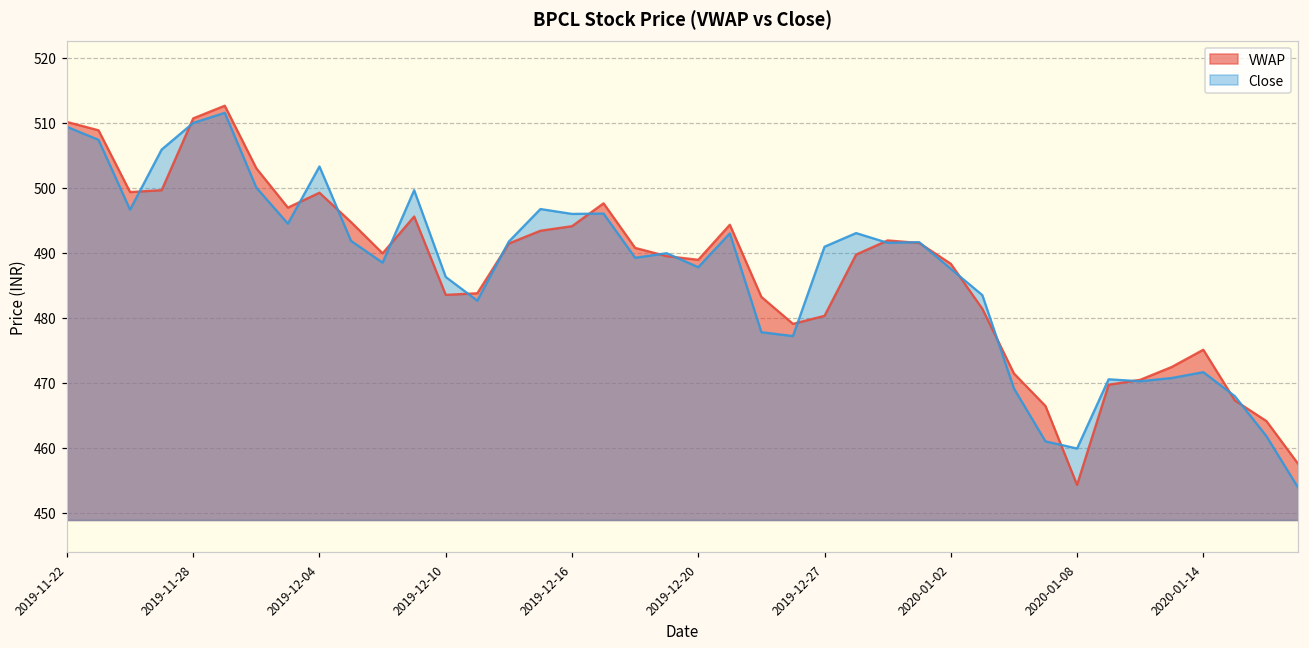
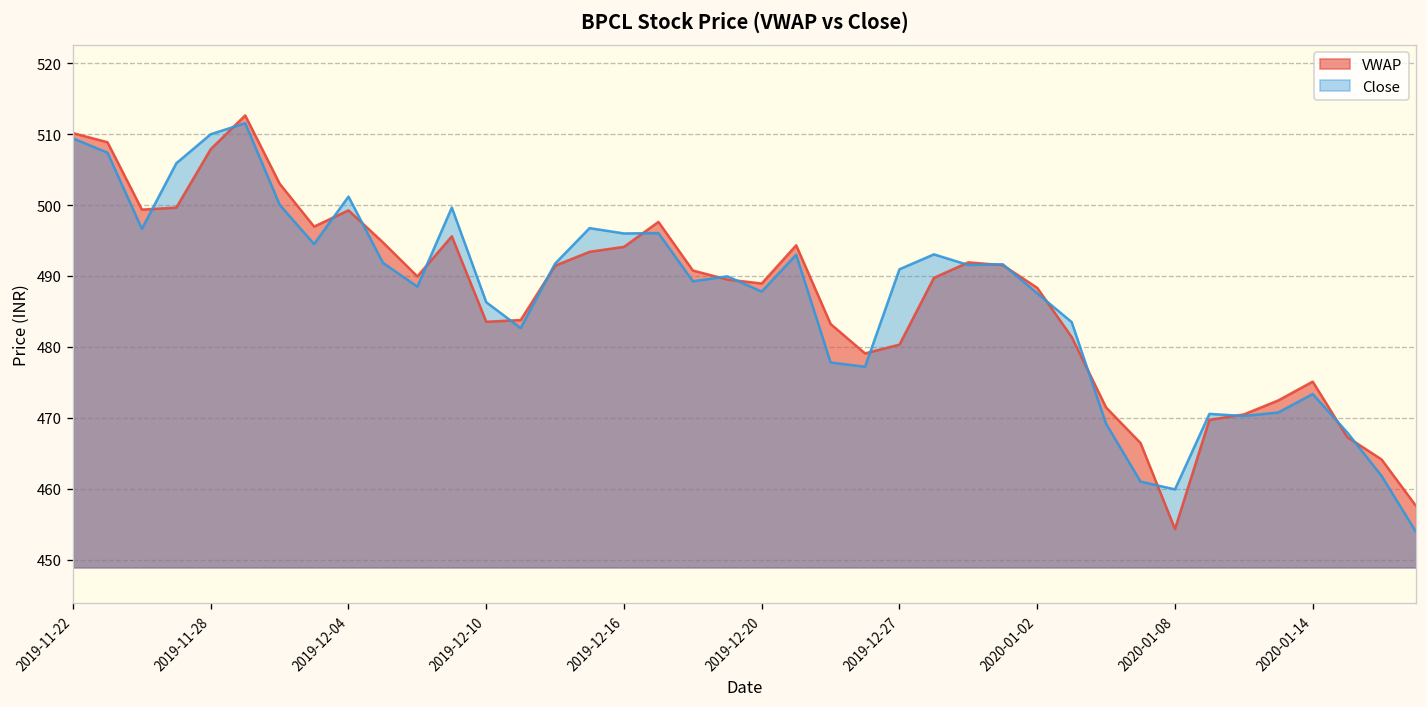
VWAP, 2019-11-28: 511 -> 508
Close, 2019-12-04: 503 -> 501
Close, 2020-01-14: 472 -> 473
